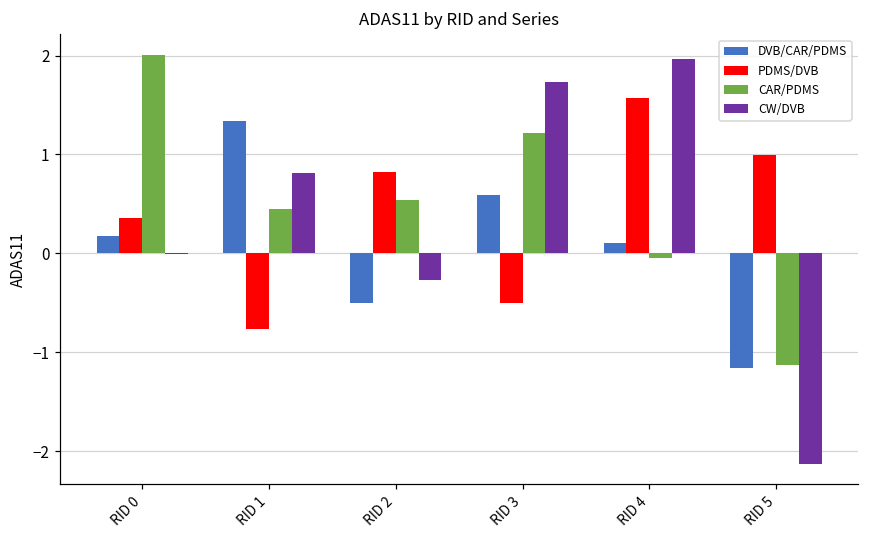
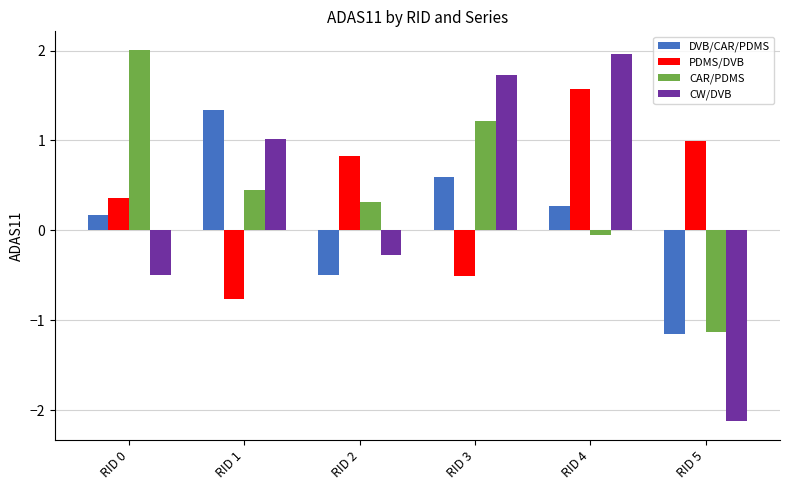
CW/DVB, RID 0: 0.0 -> -0.5
CW/DVB, RID 1: 0.8 -> 1.0
CAR/PDMS, RID 2: 0.5 -> 0.3
DVB/CAR/PDMS, RID 4: 0.1 -> 0.3
